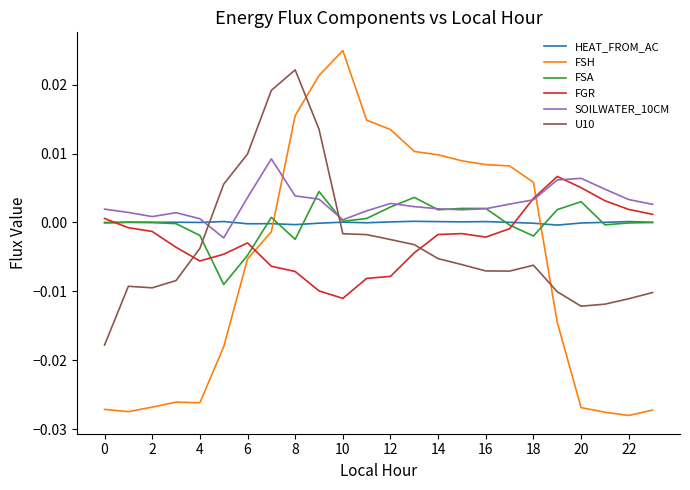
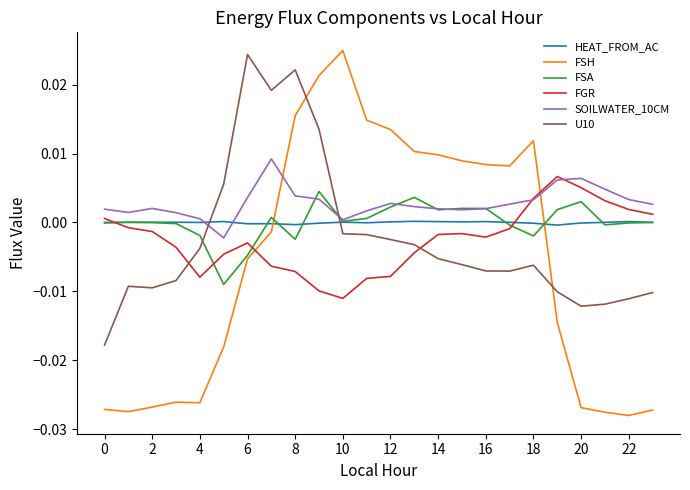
SOILWATER_10CM, 2: 0.001 -> 0.002
FGR, 4: -0.006 -> -0.008
U10, 6: 0.010 -> 0.024
FSH, 18: 0.006 -> 0.012
